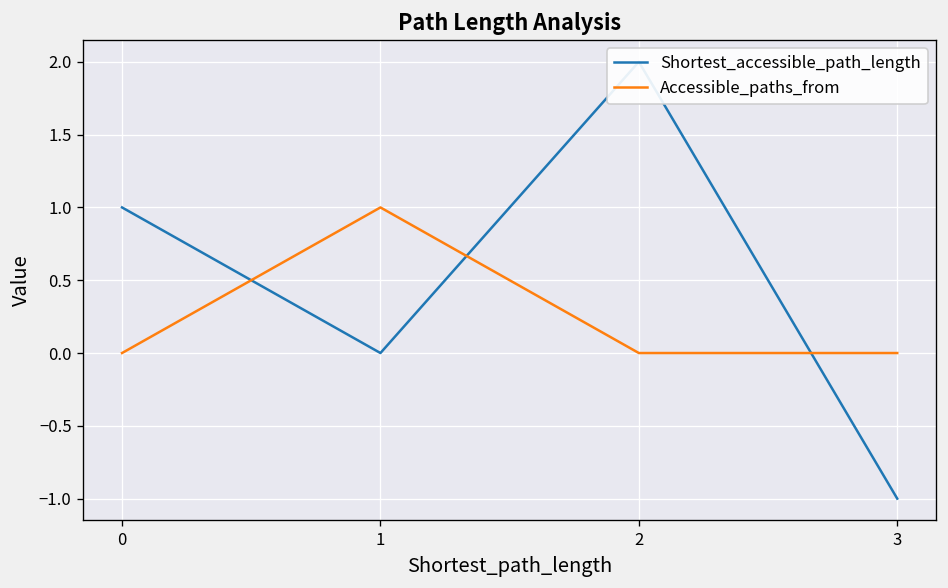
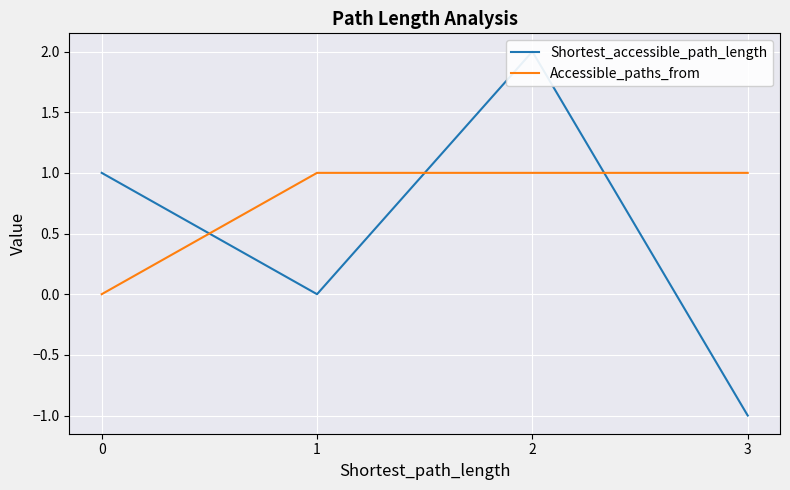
Accessible_paths_from, 2: 0 -> 1
Accessible_paths_from, 3: 0 -> 1
